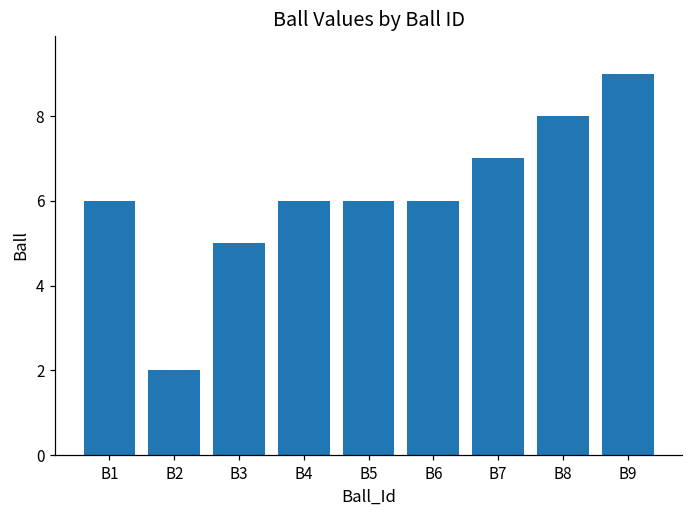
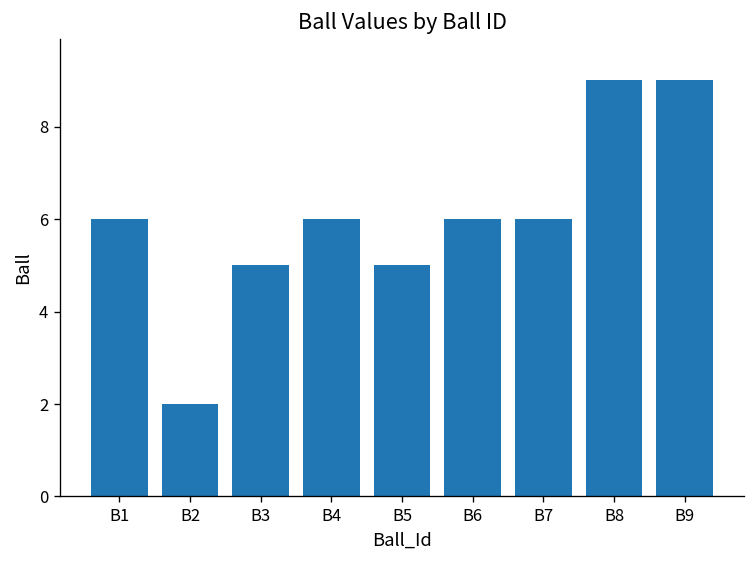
B5: 6 -> 5
B7: 7 -> 6
B8: 8 -> 9
